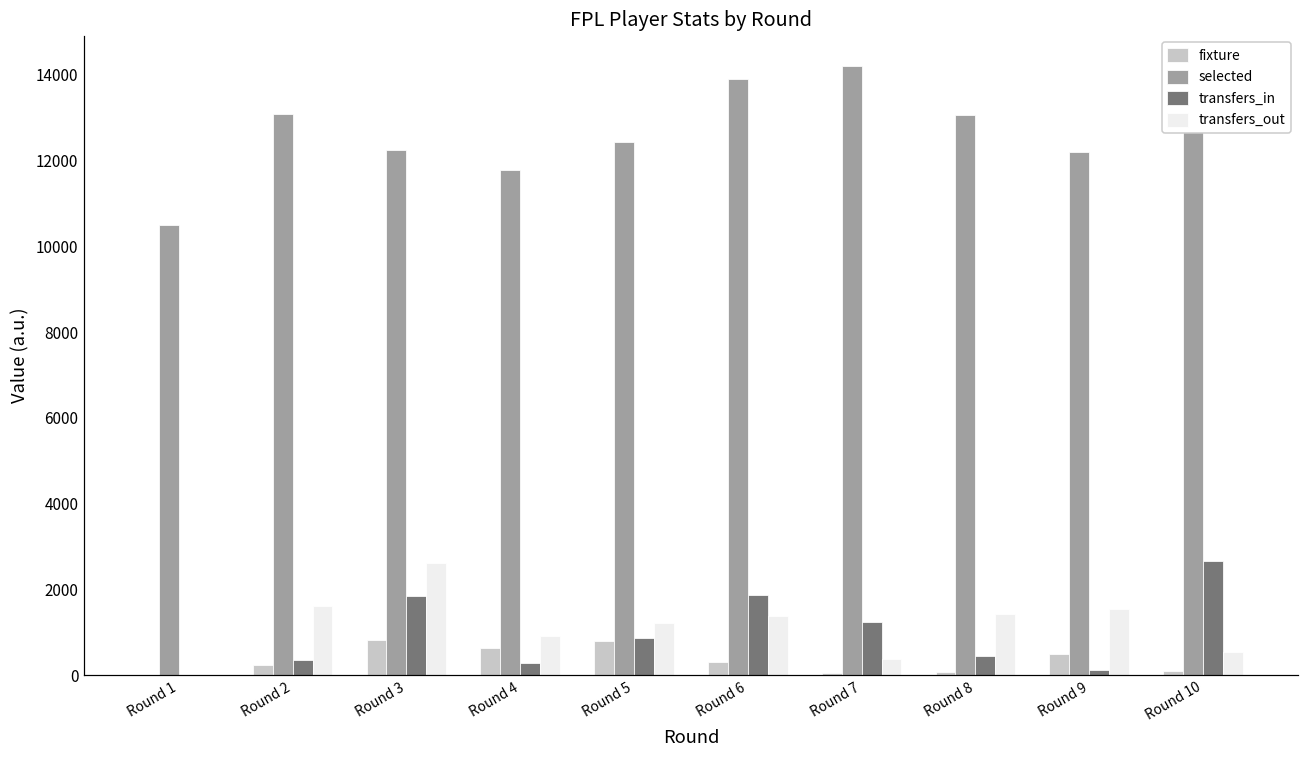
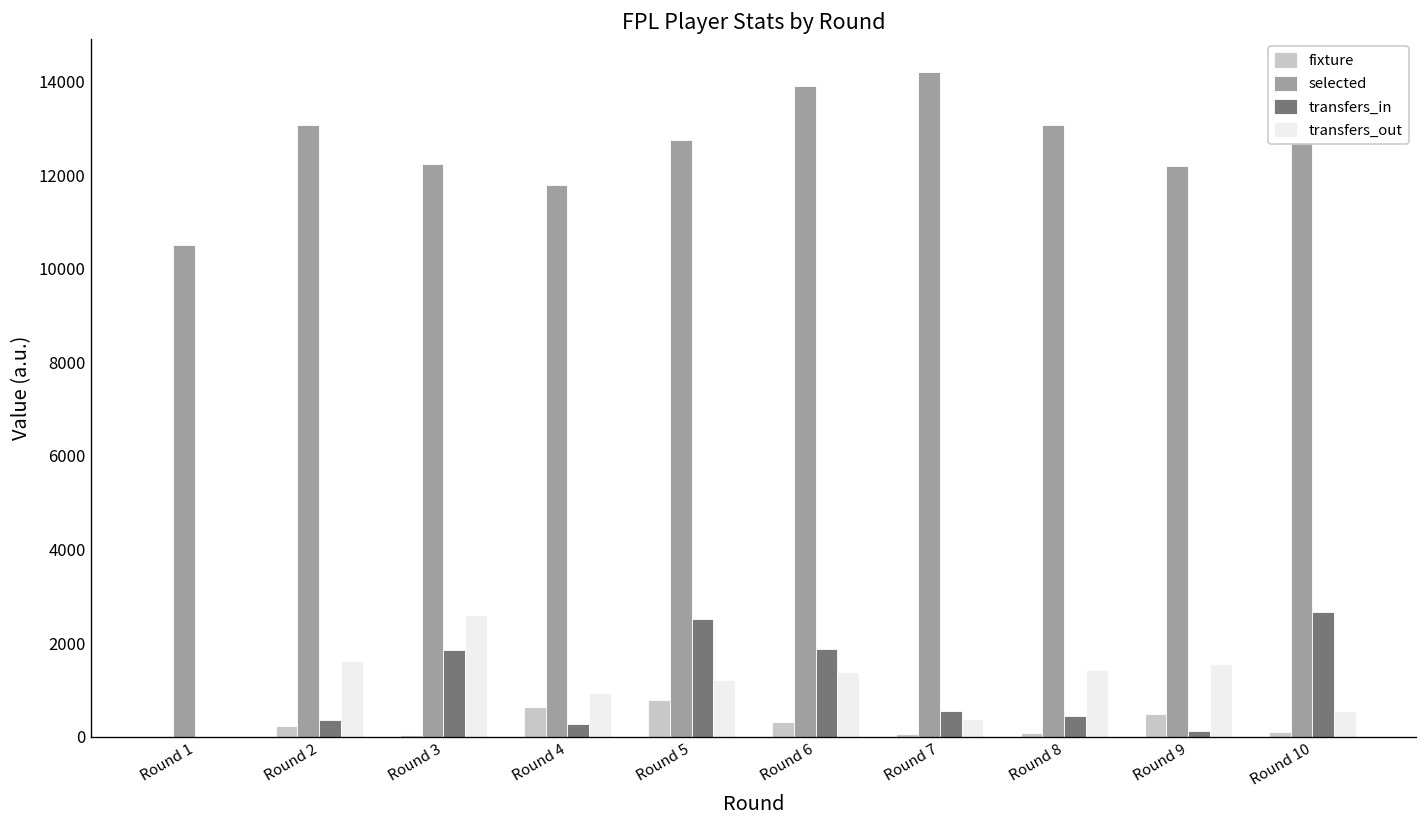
fixture, Round 3: 800 -> 0
selected, Round 5: 12400 -> 12700
transfers_in, Round 5: 900 -> 2500
transfers_in, Round 7: 1200 -> 500
